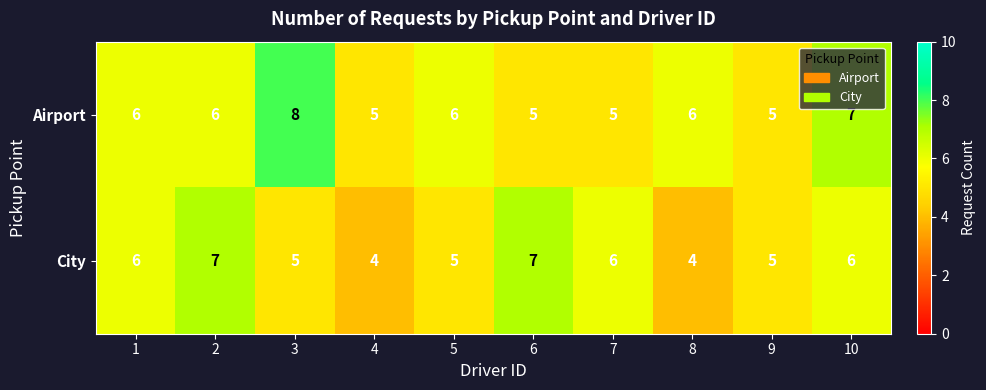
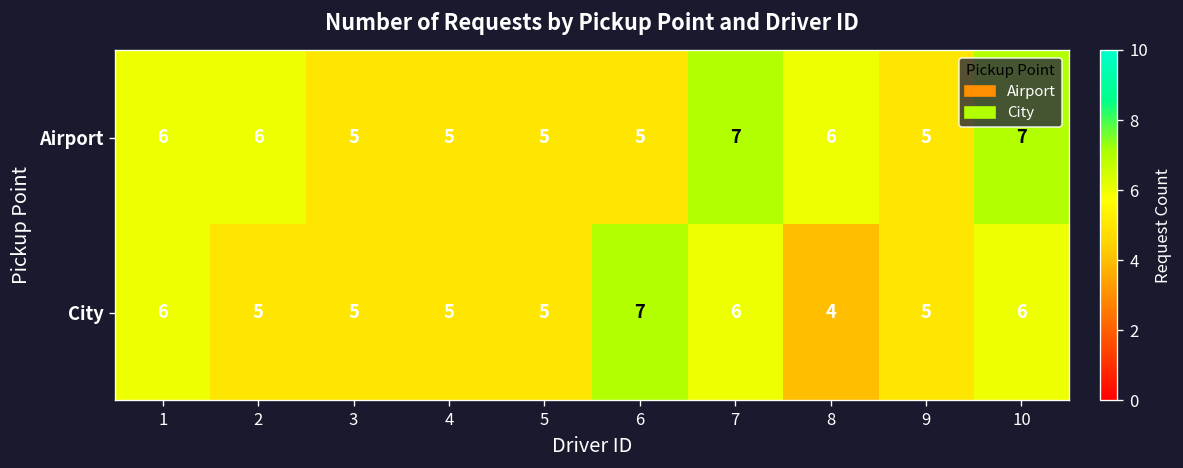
Airport, 3: 8 -> 5
Airport, 5: 6 -> 5
Airport, 7: 5 -> 7
City, 2: 7 -> 5
City, 4: 4 -> 5
